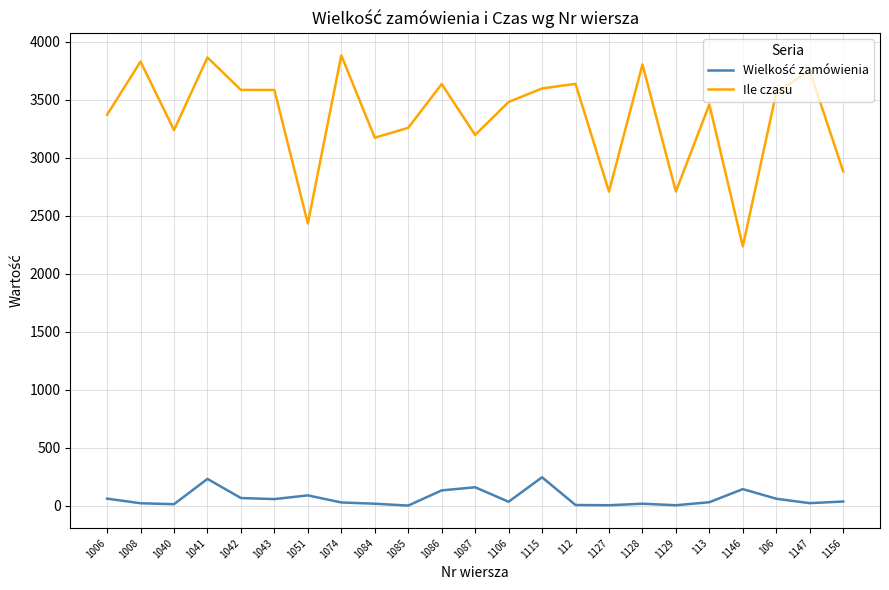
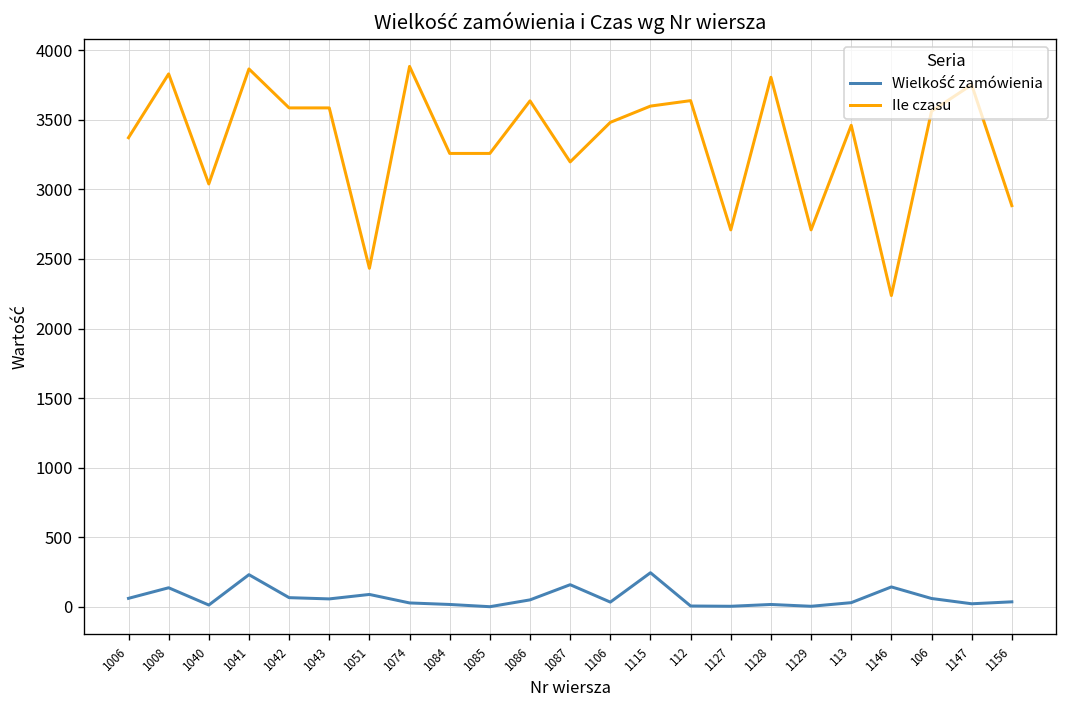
Wielkość zamówienia, 1008: 20 -> 140
Ile czasu, 1040: 3240 -> 3040
Ile czasu, 1084: 3170 -> 3260
Wielkość zamówienia, 1086: 130 -> 50
